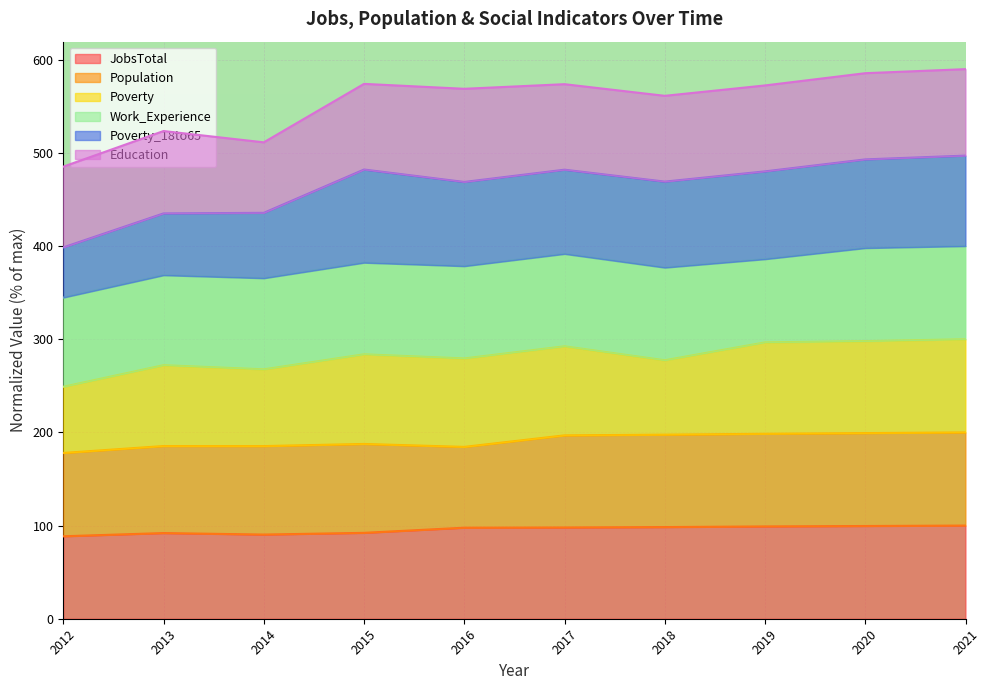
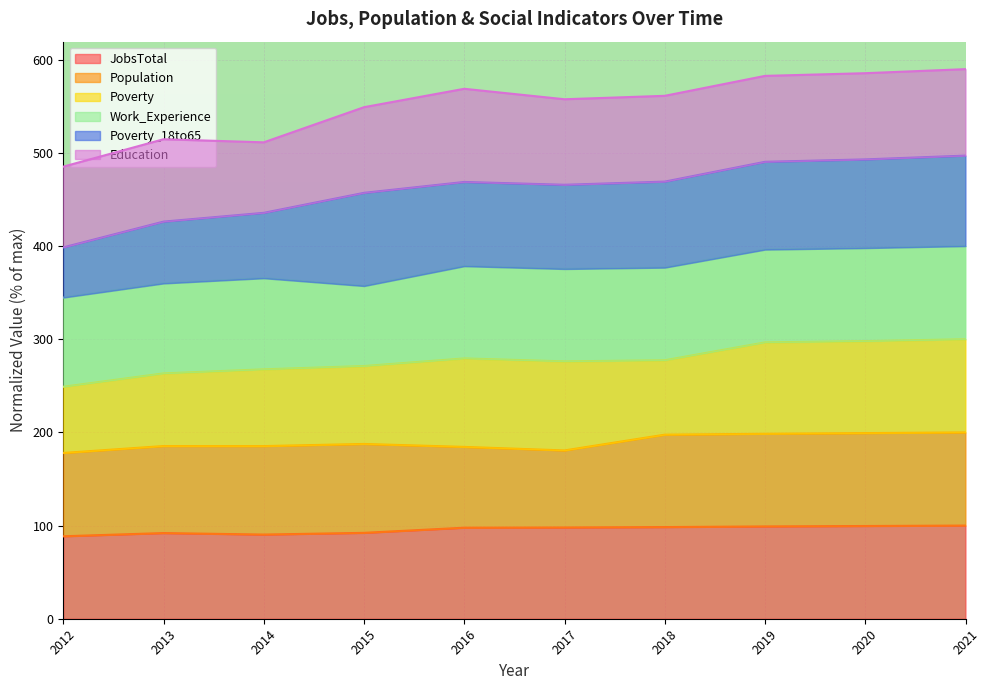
Poverty, 2013: 90 -> 80
Poverty, 2015: 100 -> 80
Work_Experience, 2015: 100 -> 90
Population, 2017: 100 -> 80
Work_Experience, 2019: 90 -> 100
